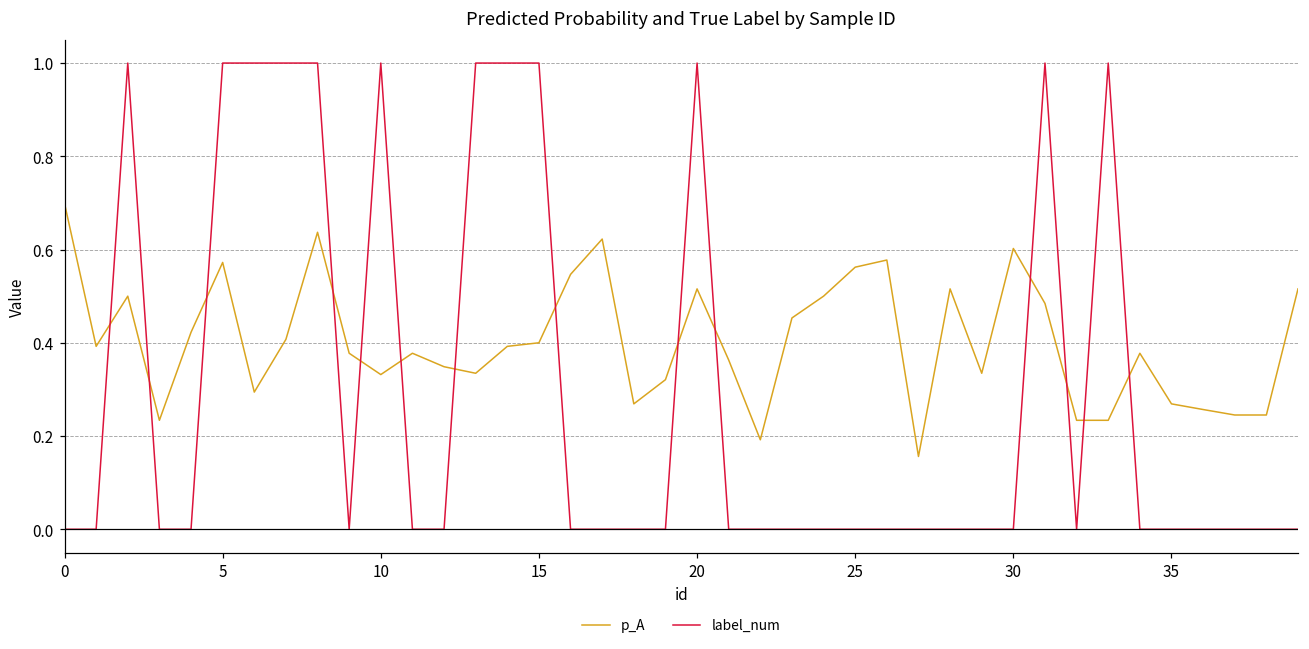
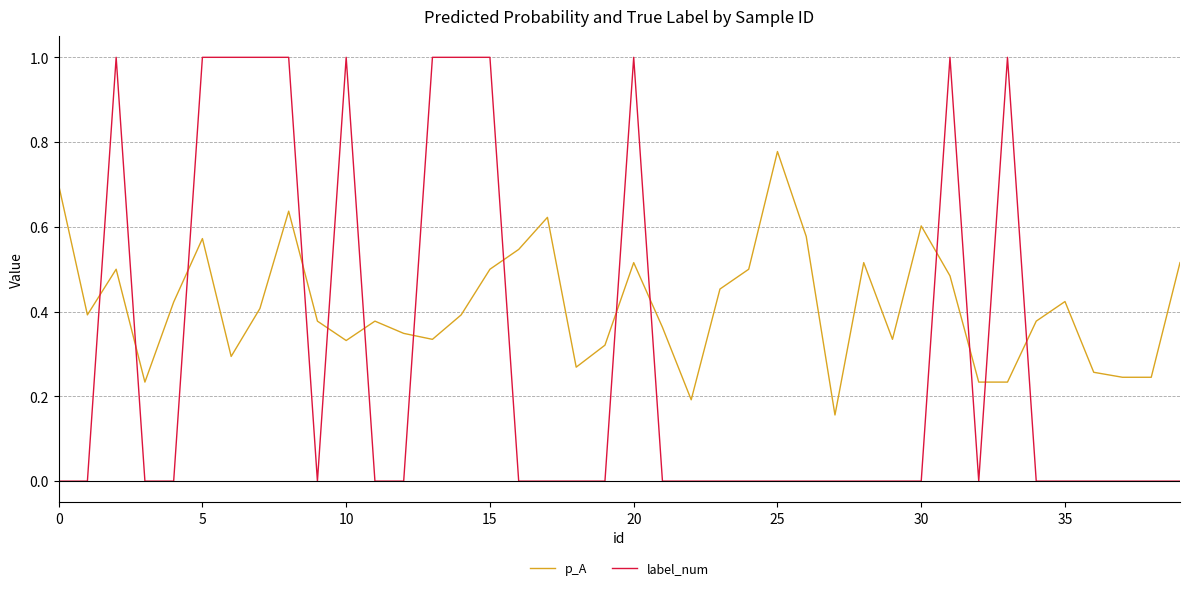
p_A, 15: 0.4 -> 0.5
p_A, 25: 0.56 -> 0.78
p_A, 35: 0.27 -> 0.42
